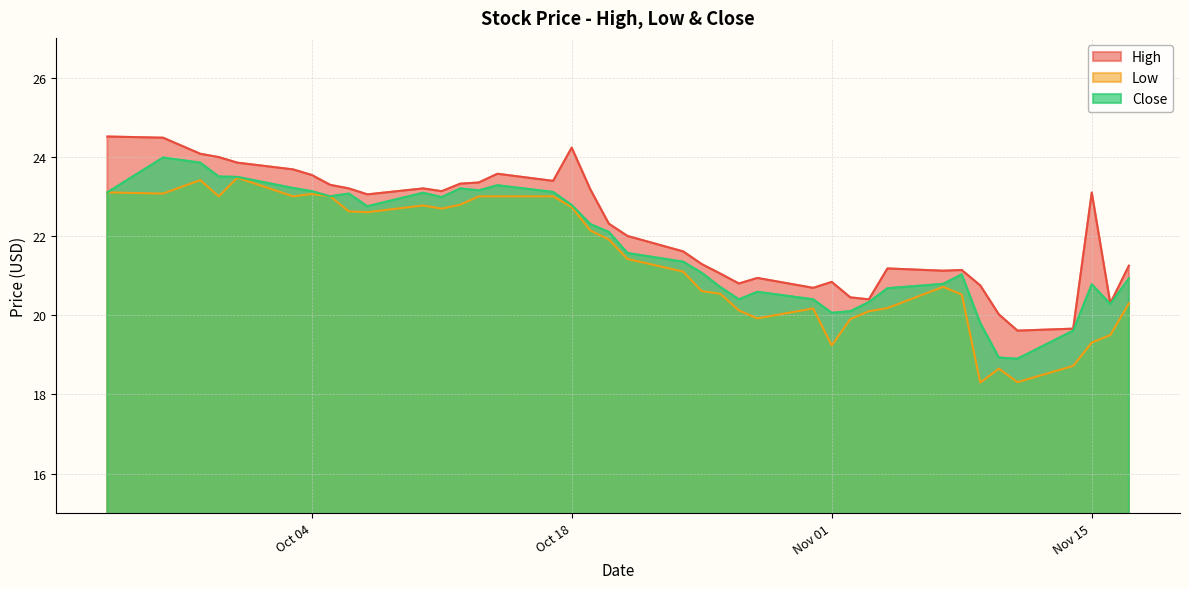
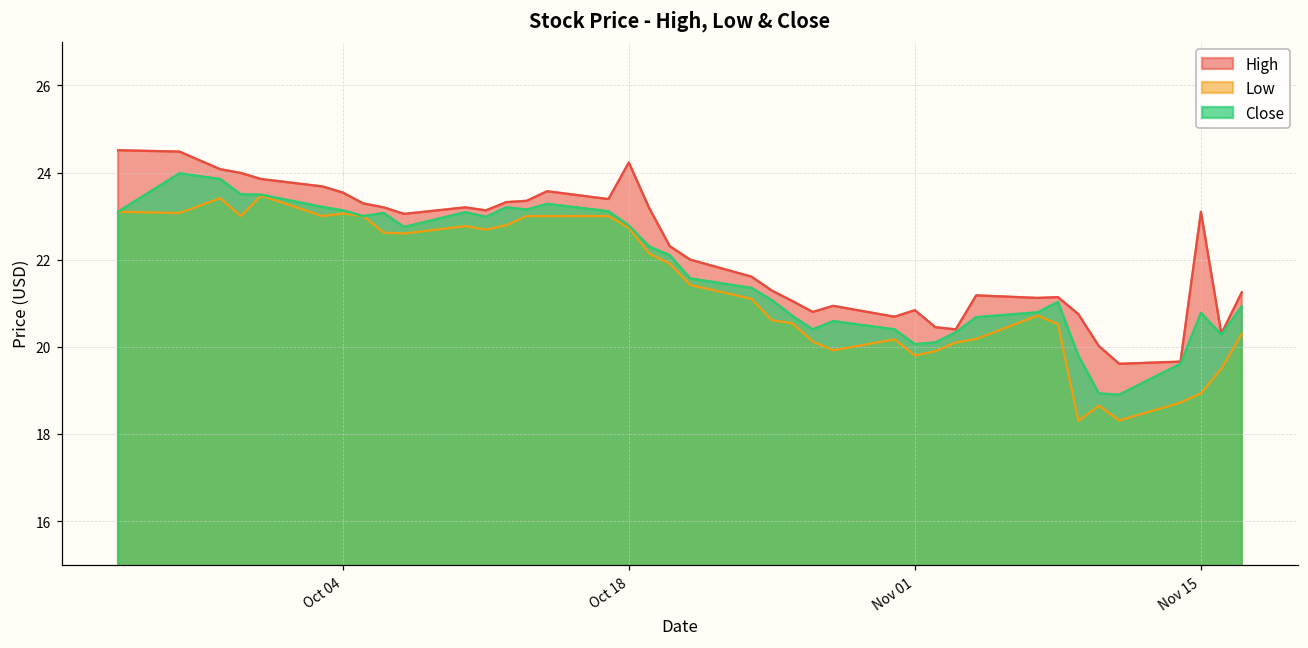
Low, Nov 01: 19.2 -> 19.8
Low, Nov 15: 19.3 -> 18.9
